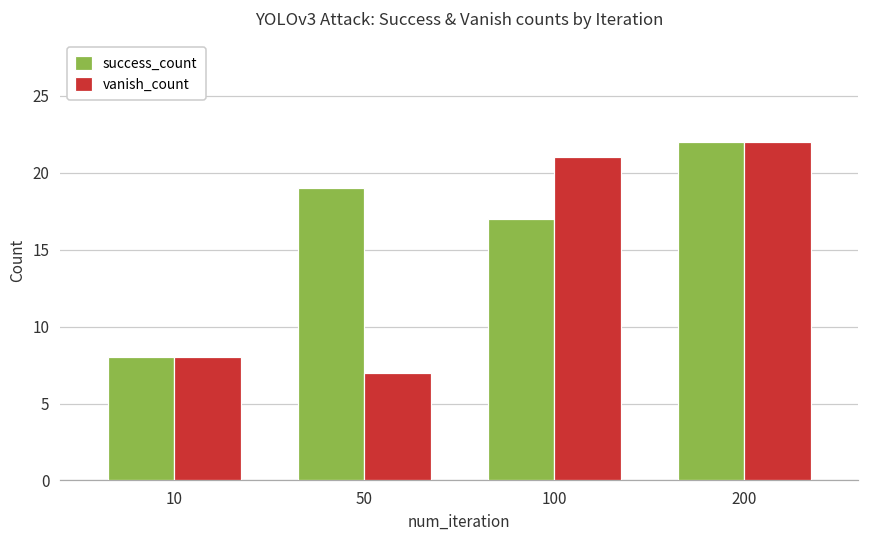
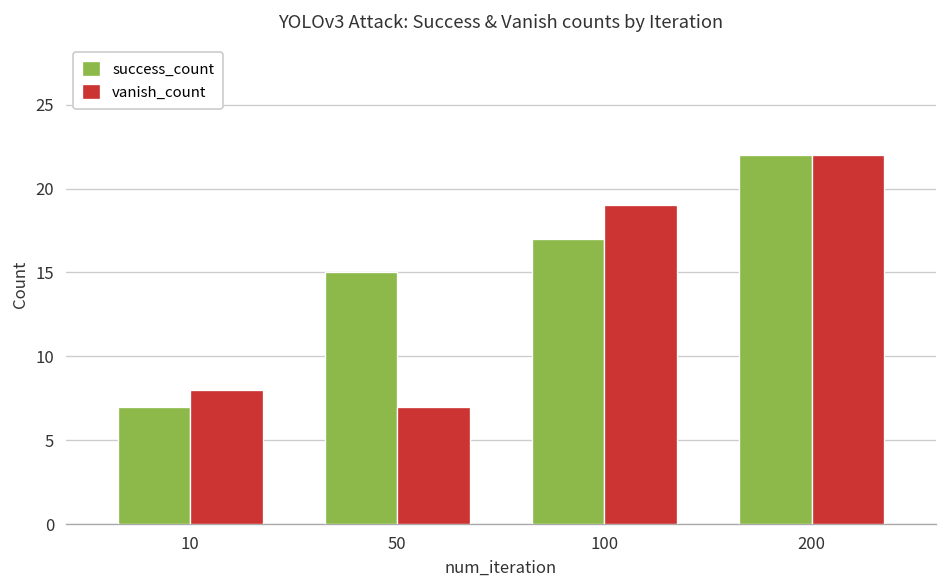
success_count, 10: 8 -> 7
success_count, 50: 19 -> 15
vanish_count, 100: 21 -> 19
